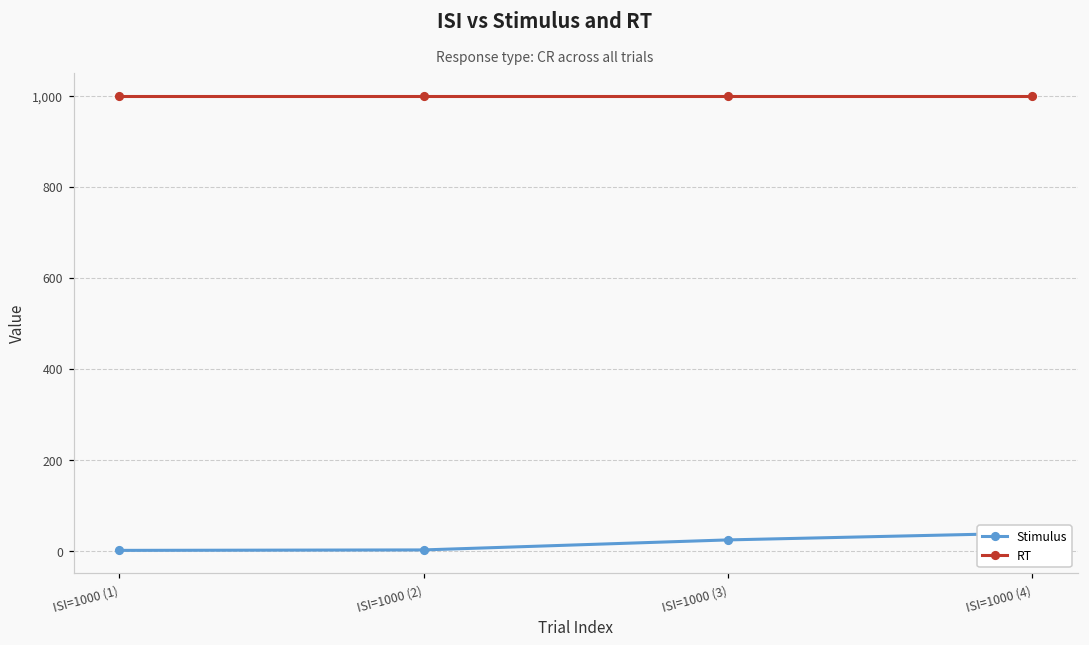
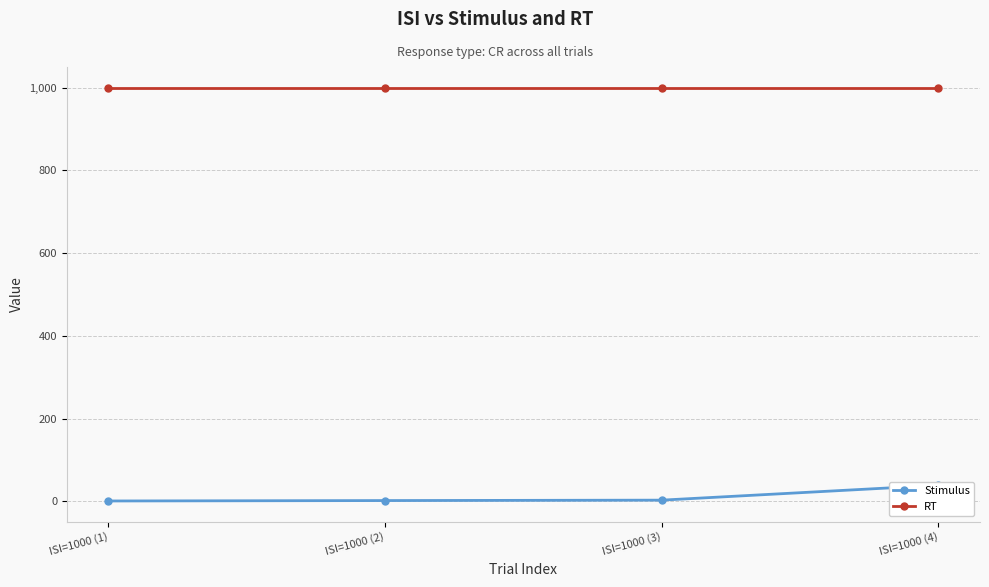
Stimulus, ISI=1000 (3): 20 -> 0
